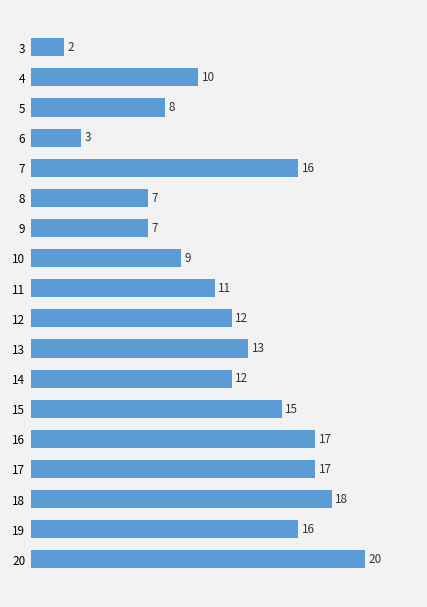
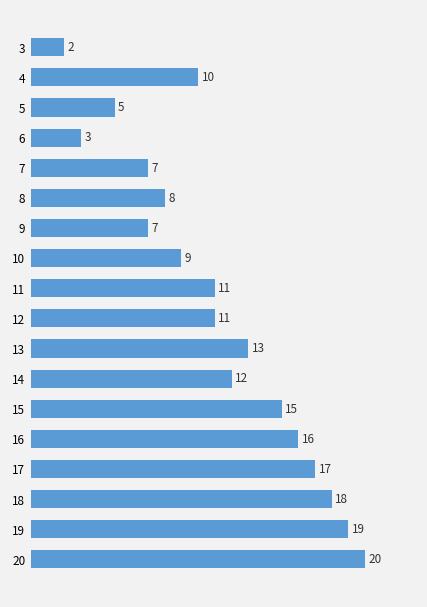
5: 8 -> 5
7: 16 -> 7
8: 7 -> 8
12: 12 -> 11
16: 17 -> 16
19: 16 -> 19
